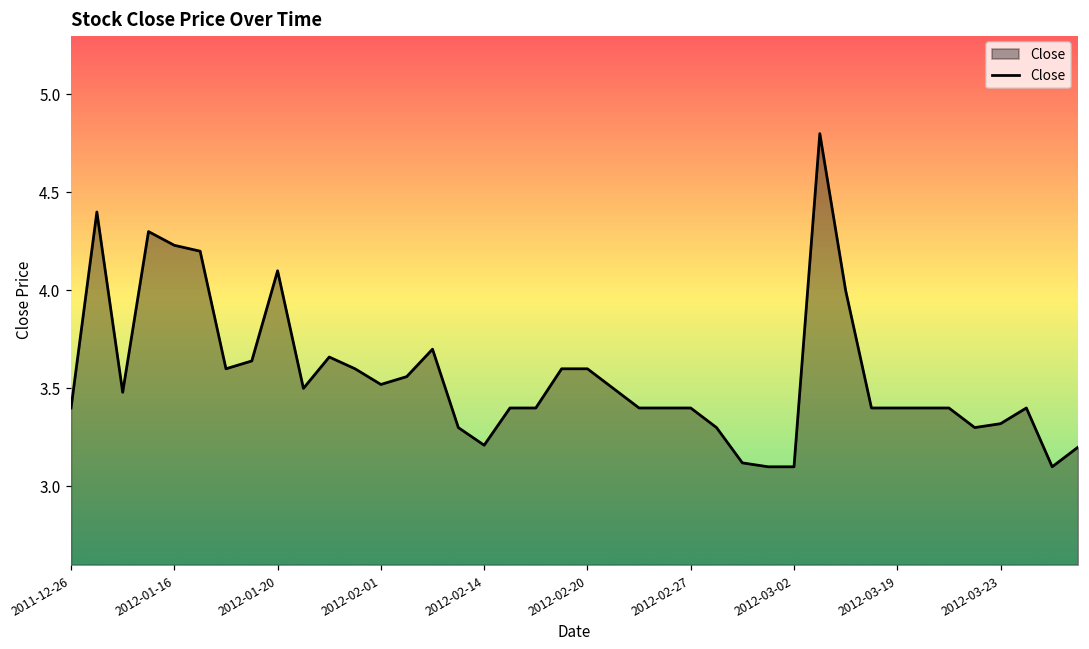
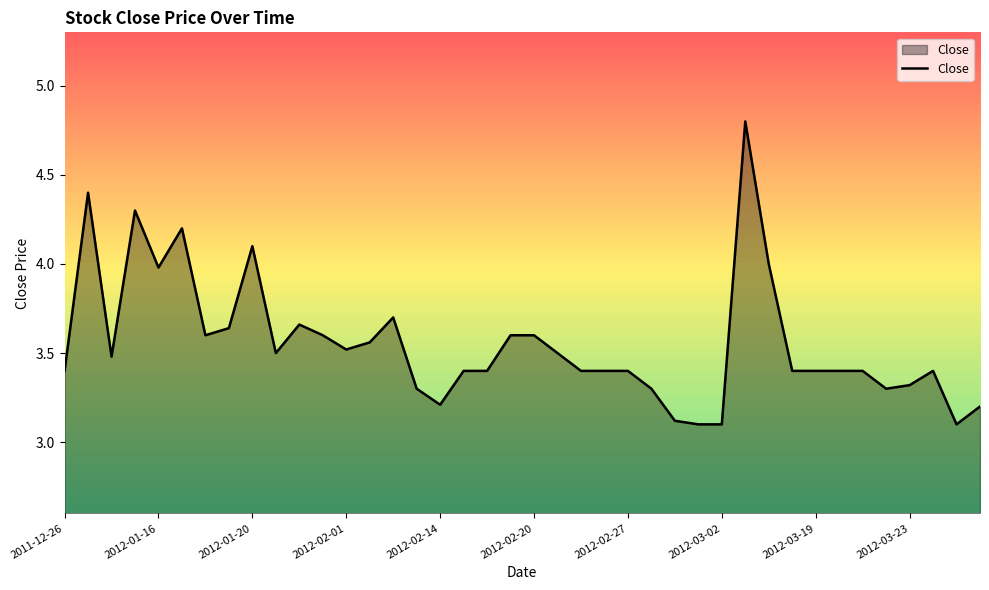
2012-01-16: 4.23 -> 3.98
